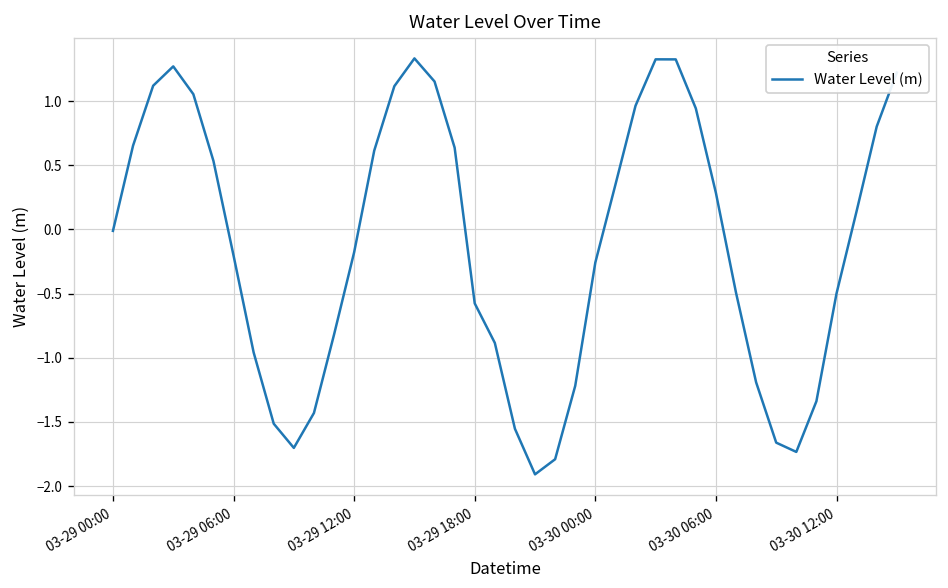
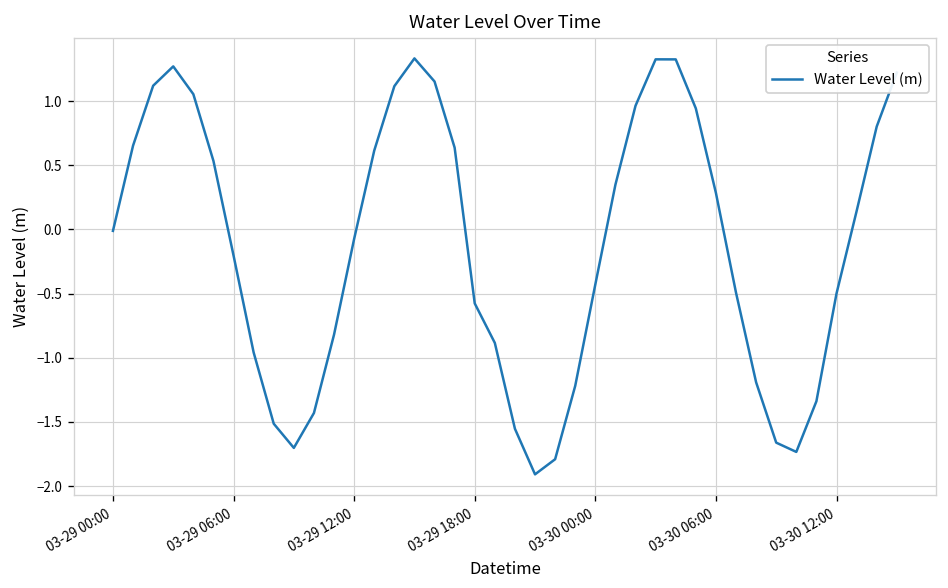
03-29 12:00: -0.18 -> -0.07
03-30 00:00: -0.26 -> -0.43
